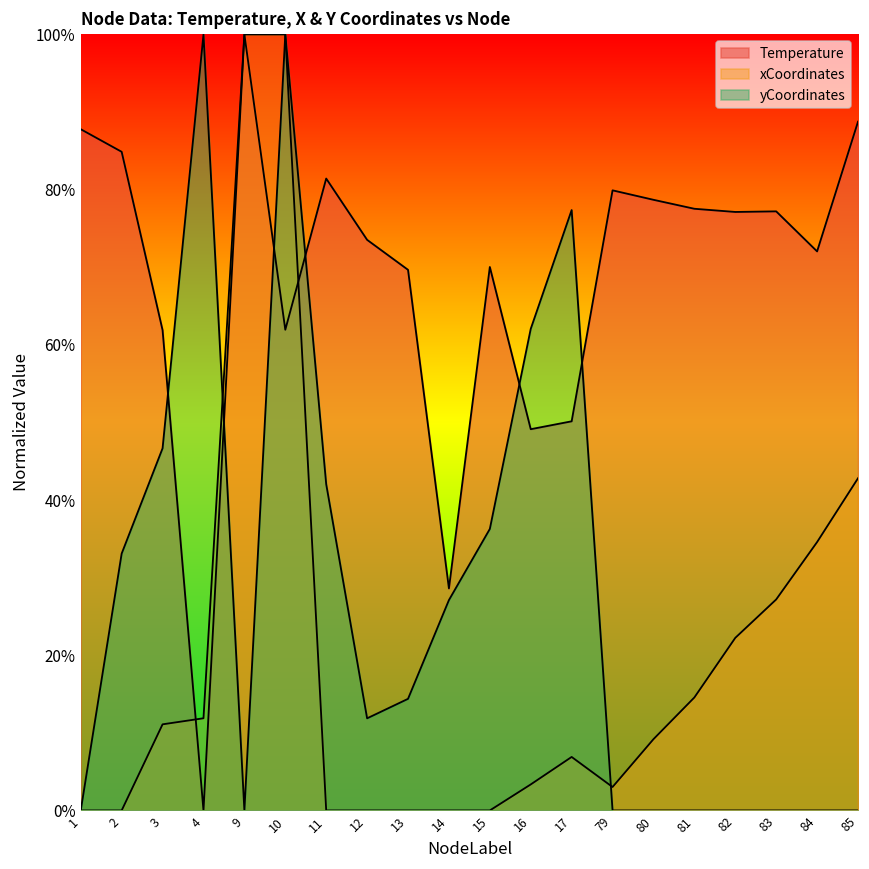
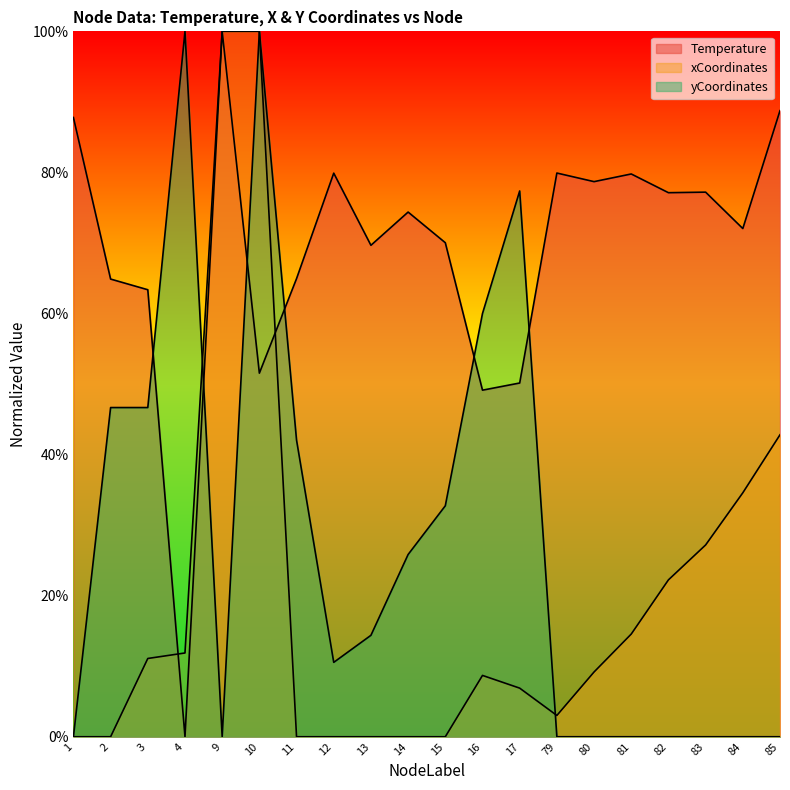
Temperature, 2: 85% -> 65%
yCoordinates, 2: 33% -> 47%
Temperature, 3: 62% -> 63%
Temperature, 10: 62% -> 52%
Temperature, 11: 81% -> 65%
Temperature, 12: 74% -> 80%
yCoordinates, 12: 12% -> 11%
Temperature, 14: 29% -> 74%
yCoordinates, 14: 27% -> 26%
yCoordinates, 15: 36% -> 33%
xCoordinates, 16: 3% -> 9%
yCoordinates, 16: 62% -> 60%
Temperature, 81: 78% -> 80%
